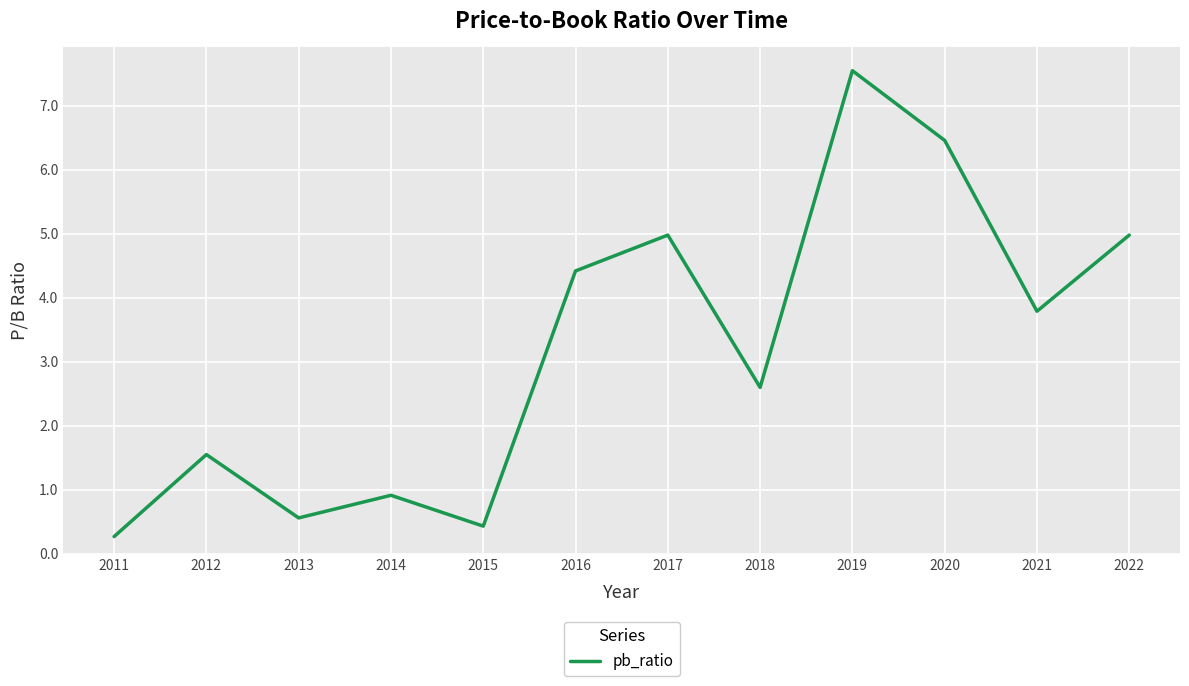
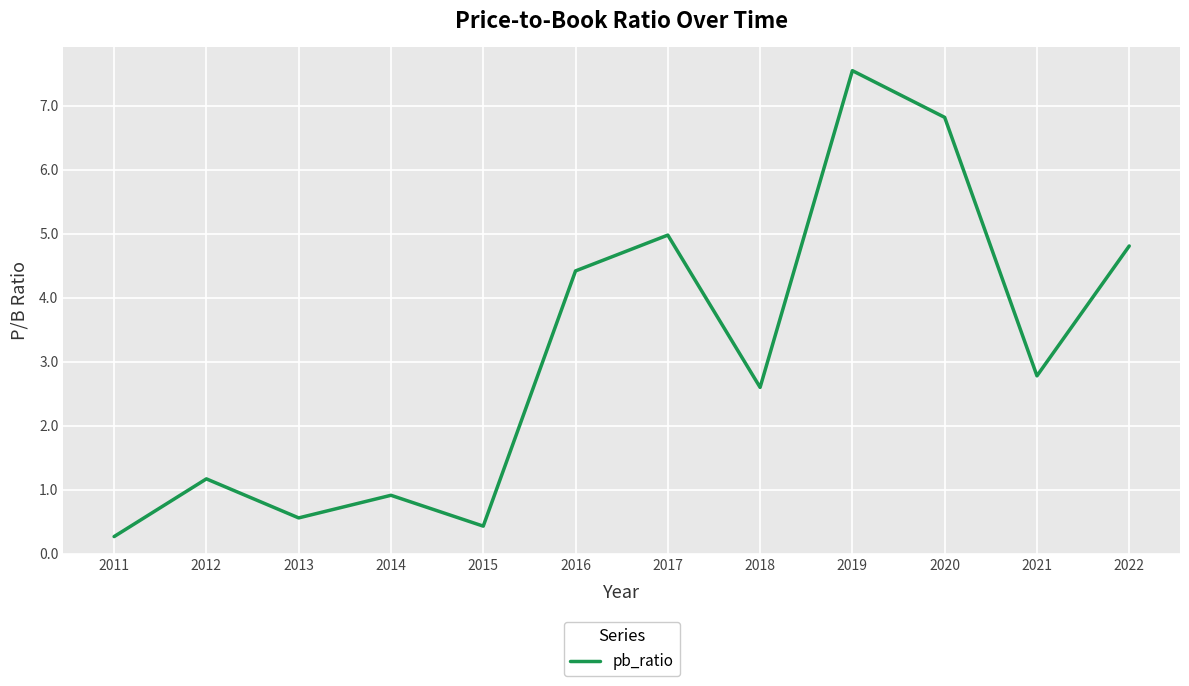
2012: 1.6 -> 1.2
2020: 6.5 -> 6.8
2021: 3.8 -> 2.8
2022: 5.0 -> 4.8
